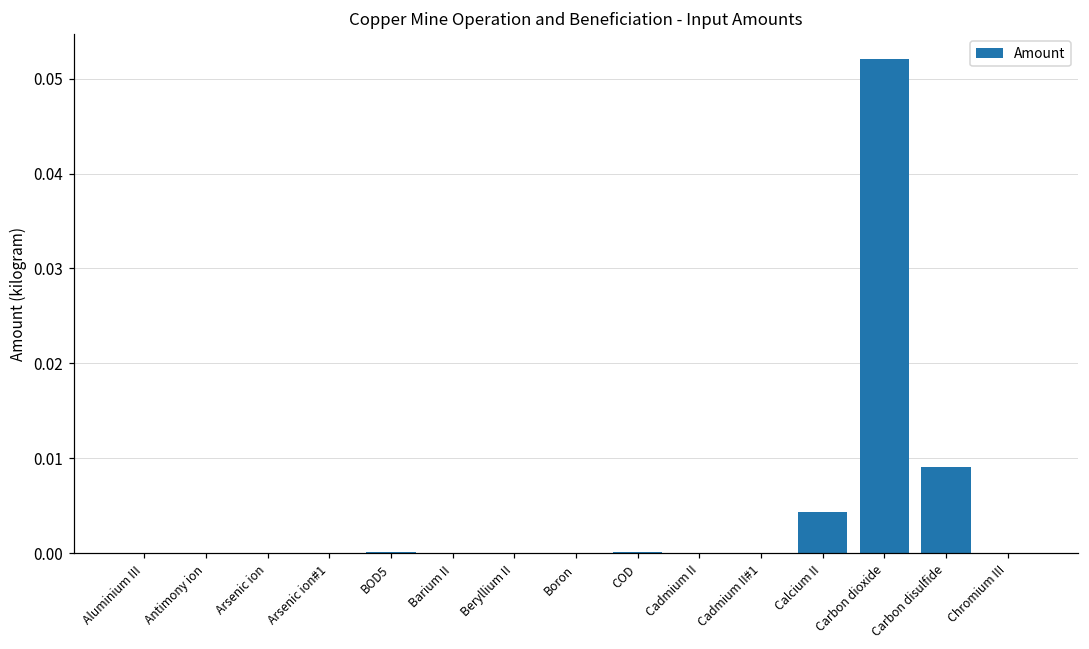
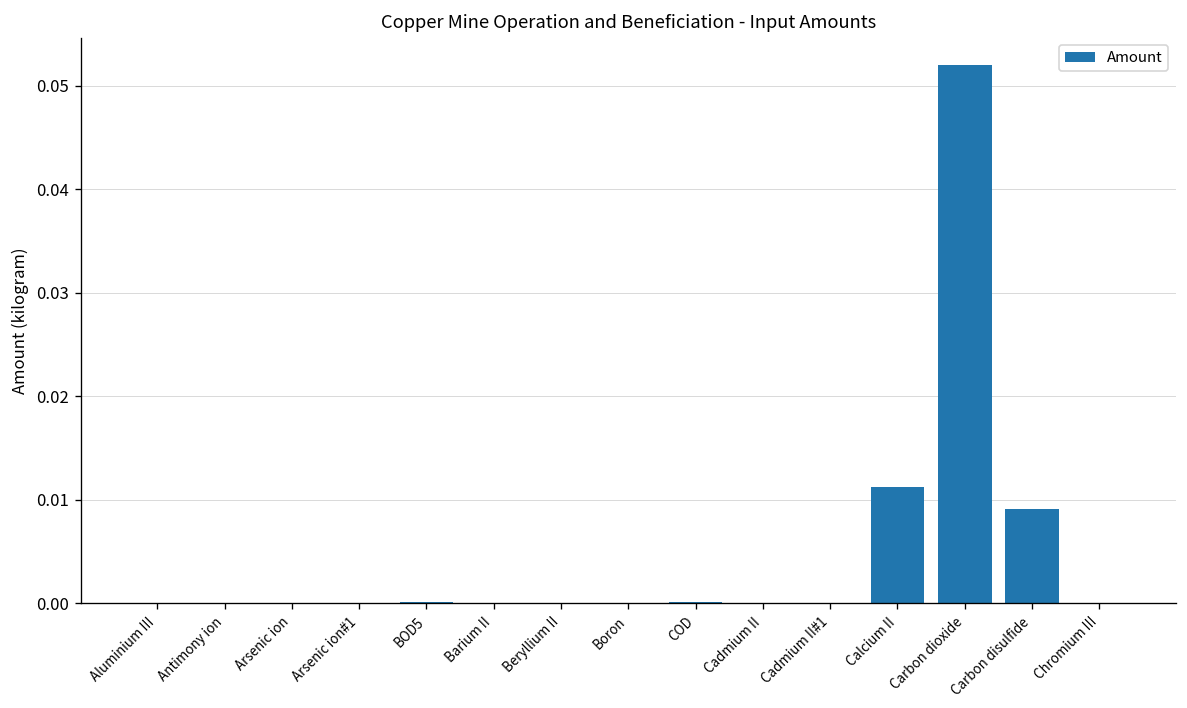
Calcium II: 0.004 -> 0.011
